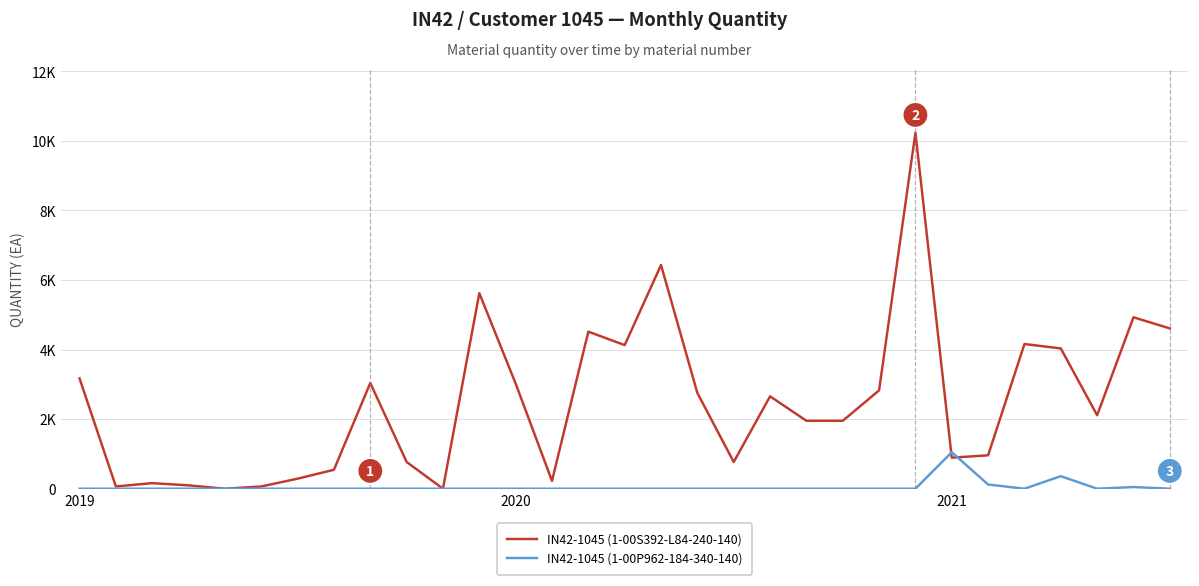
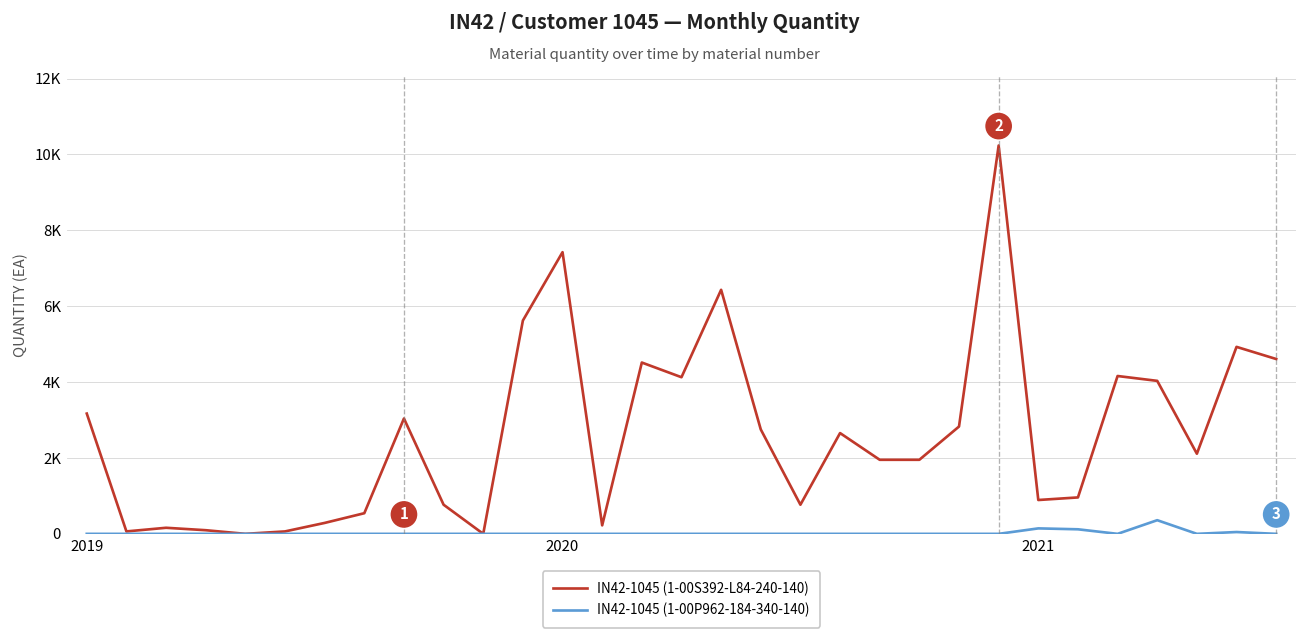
IN42-1045 (1-00S392-L84-240-140), 2020: 3000 -> 7400
IN42-1045 (1-00P962-184-340-140), 2021: 1000 -> 100
